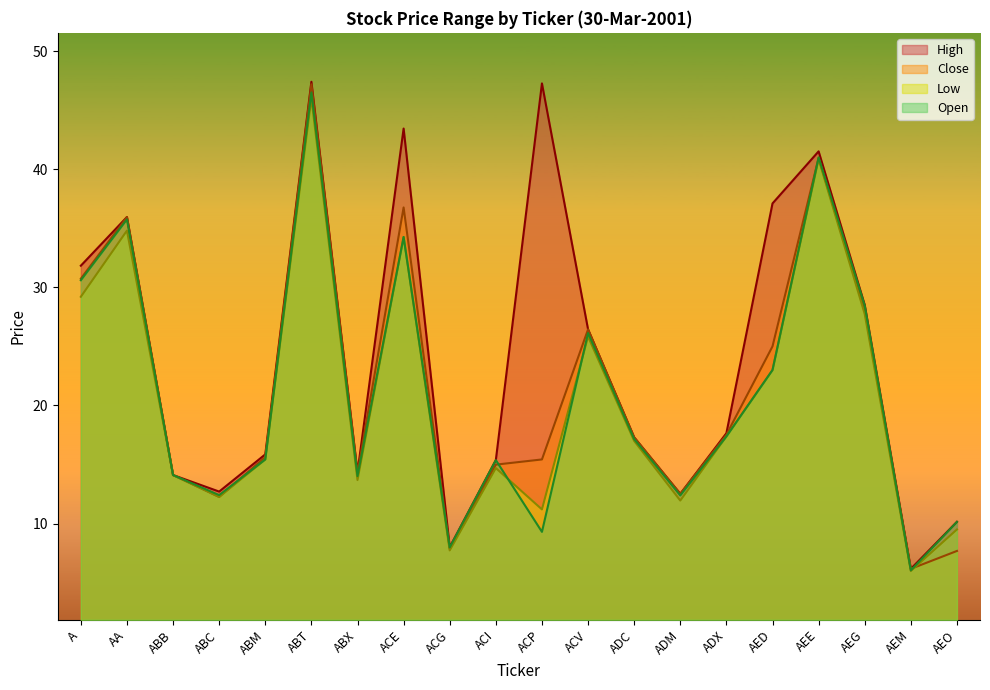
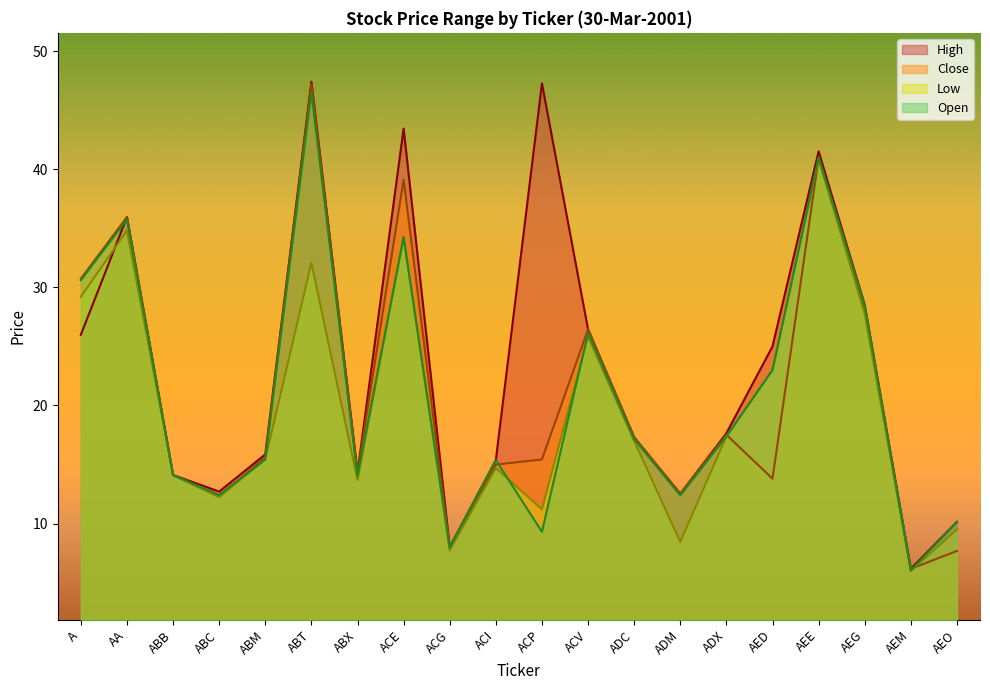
High, A: 31.8 -> 26.0
Low, ABT: 46.0 -> 32.1
Close, ACE: 36.8 -> 39.1
Low, ADM: 12.0 -> 8.5
High, AED: 37.1 -> 25.0
Close, AED: 25.0 -> 13.8
